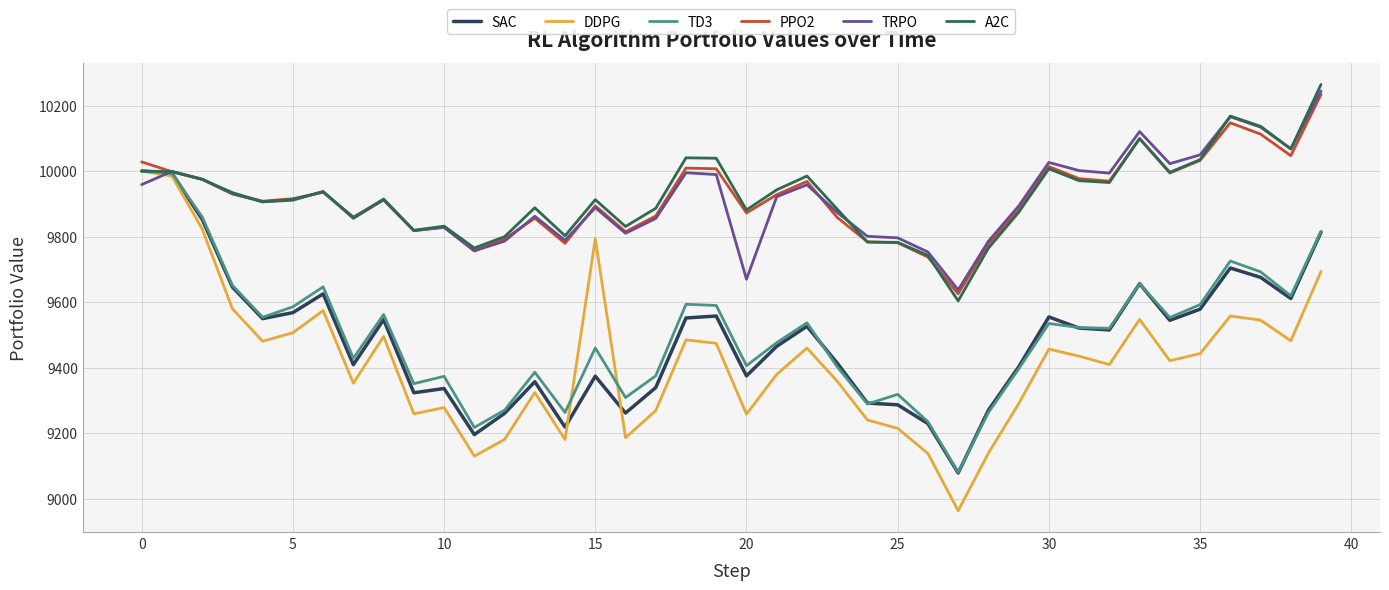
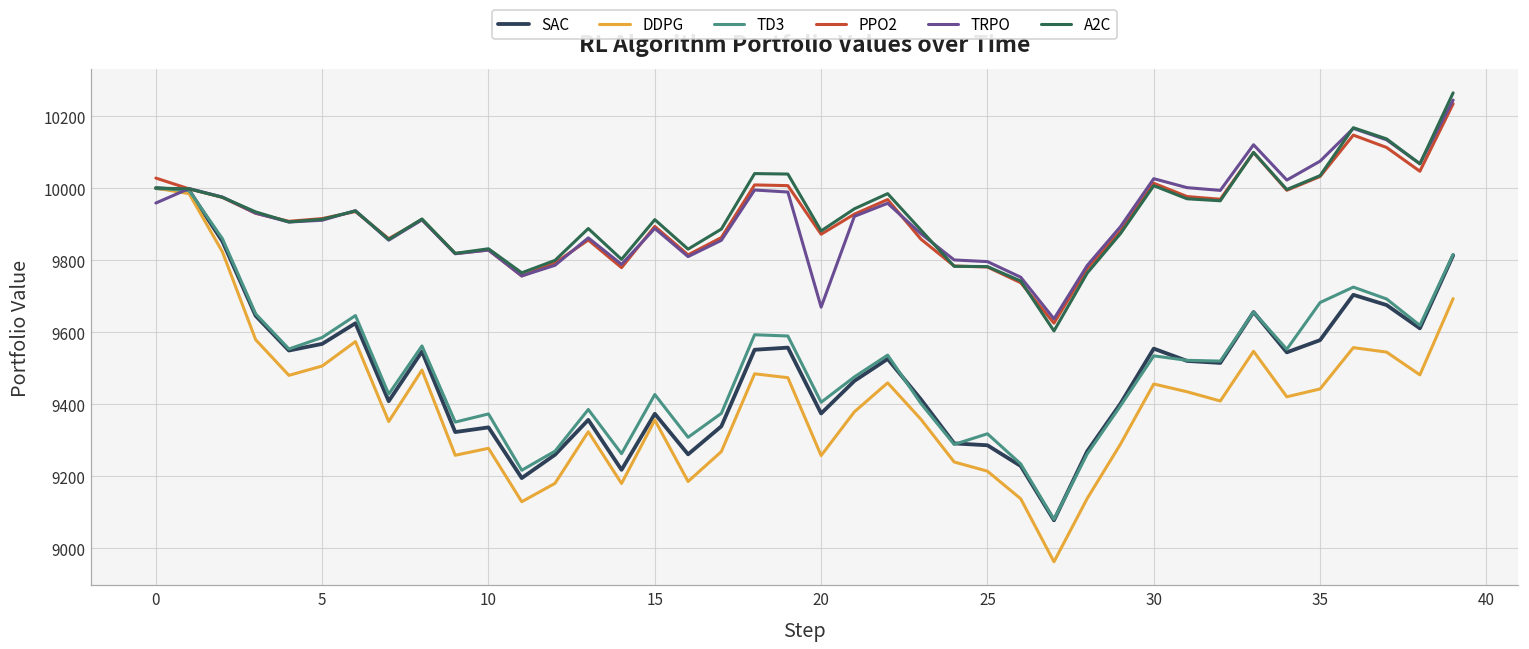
DDPG, 15: 9790 -> 9360
TD3, 15: 9460 -> 9430
TD3, 35: 9590 -> 9680
TRPO, 35: 10050 -> 10070
